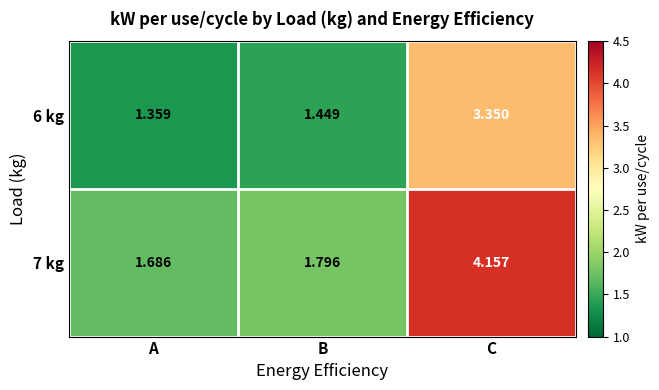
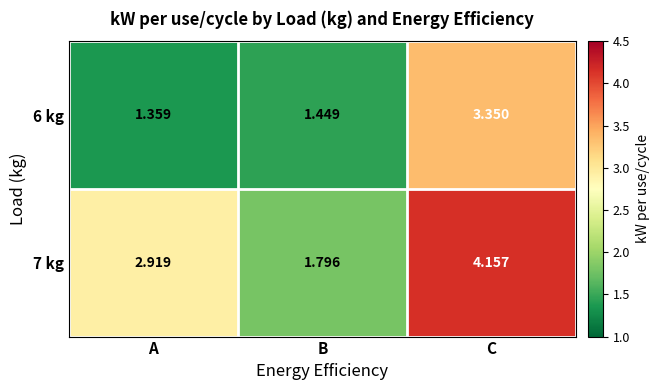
7 kg, A: 1.686 -> 2.919
